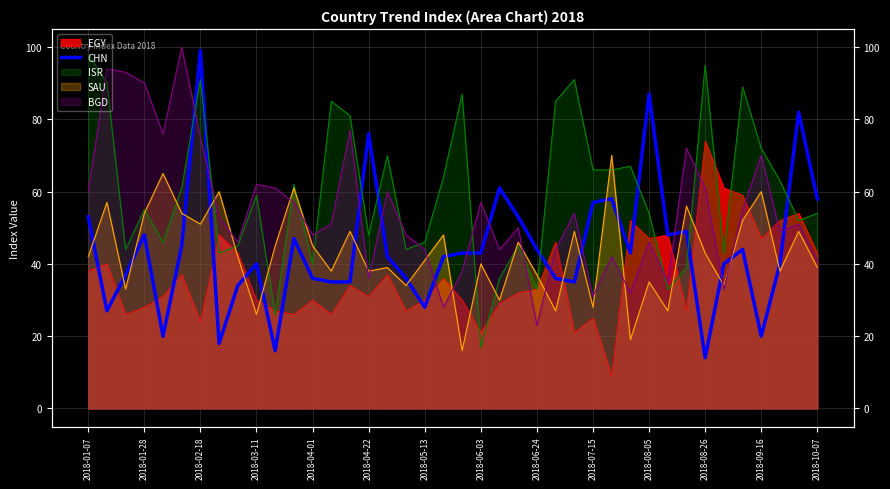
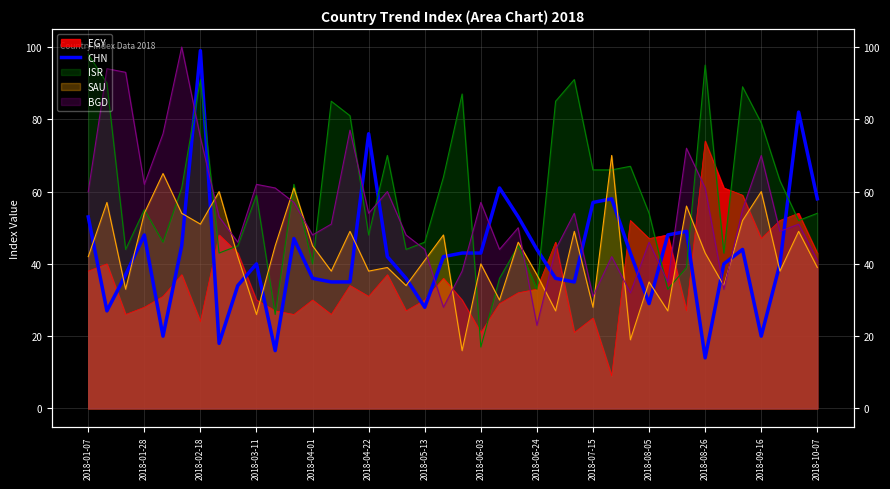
BGD, 2018-01-28: 90 -> 62
BGD, 2018-04-22: 36 -> 54
CHN, 2018-08-05: 87 -> 29
ISR, 2018-09-16: 72 -> 79
